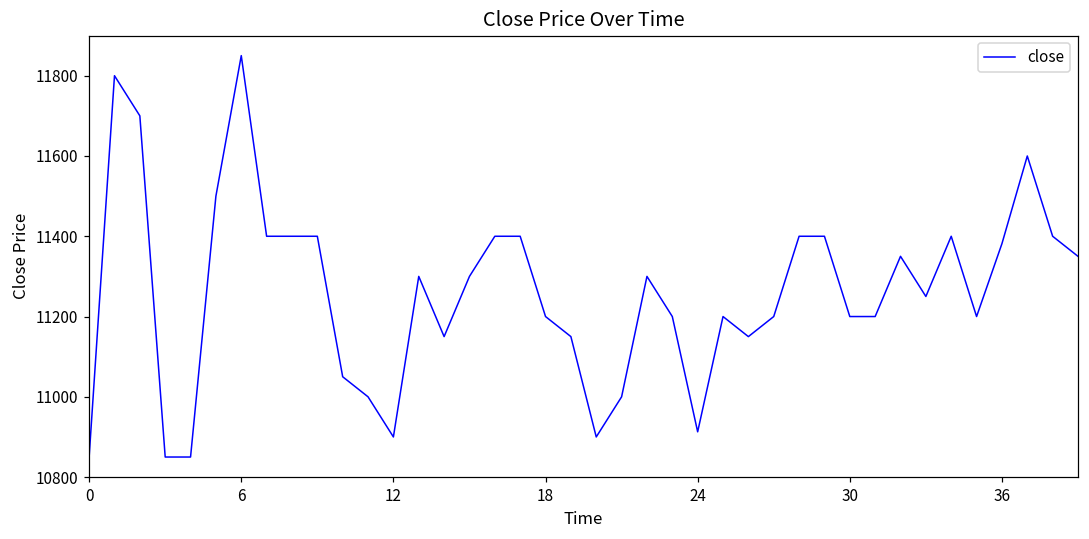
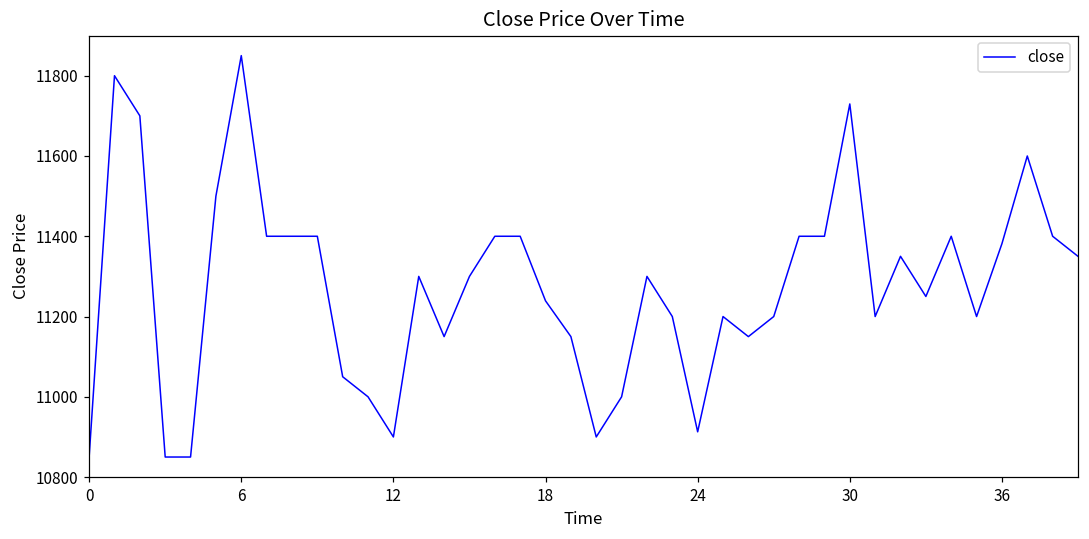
18: 11200 -> 11240
30: 11200 -> 11730
